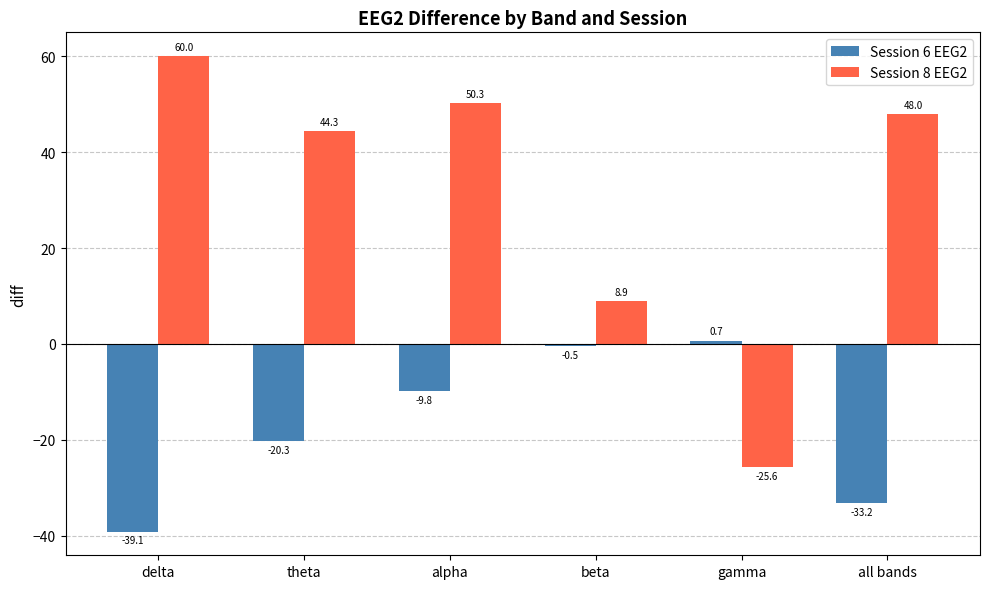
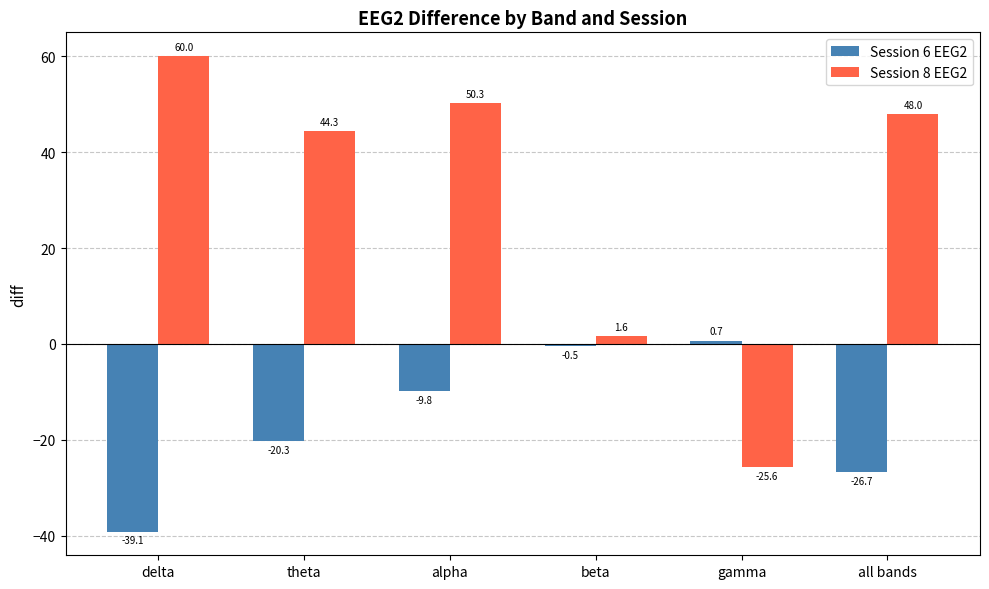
Session 8 EEG2, beta: 8.9 -> 1.6
Session 6 EEG2, all bands: -33.2 -> -26.7
